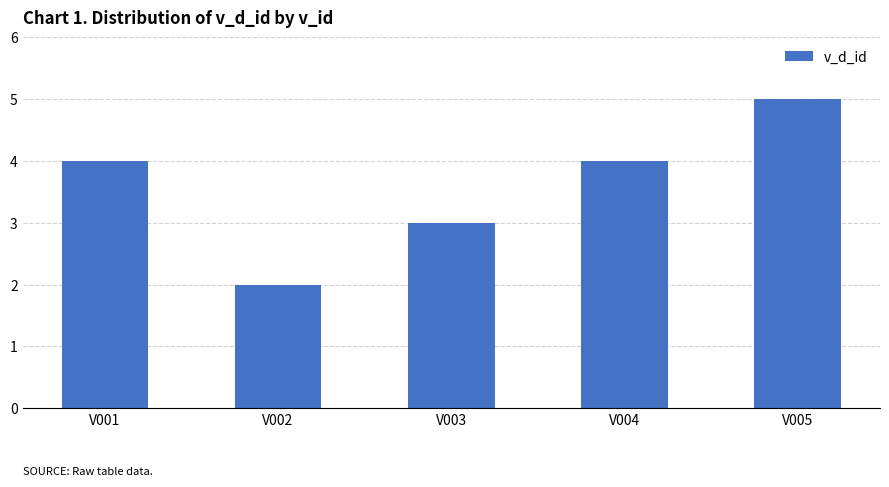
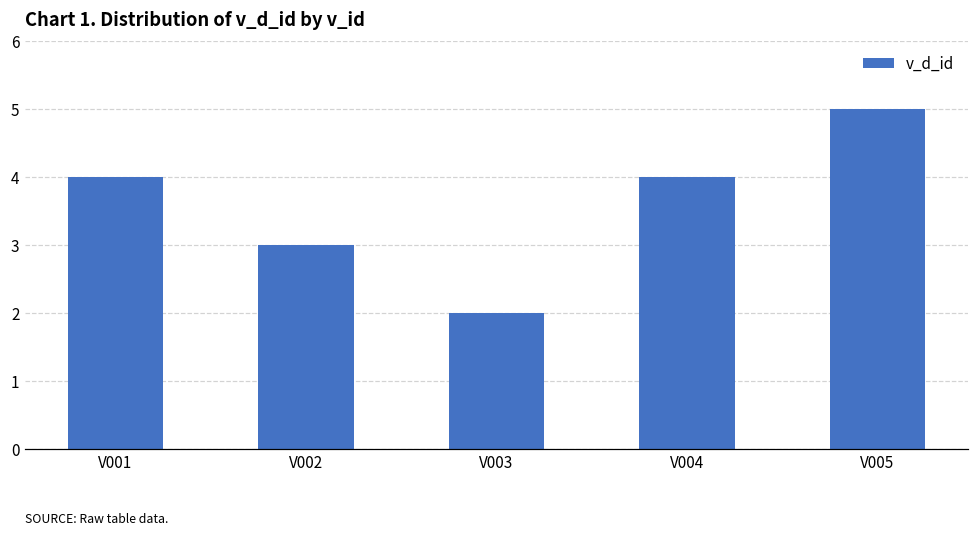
V002: 2 -> 3
V003: 3 -> 2
